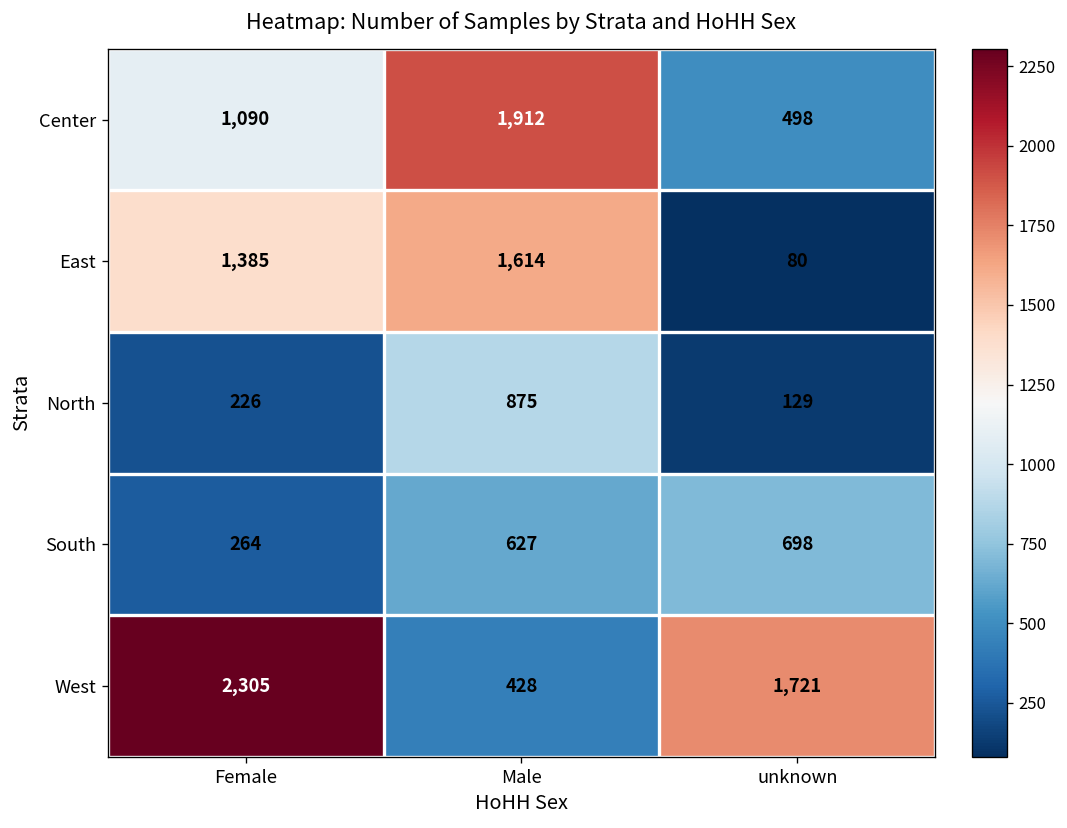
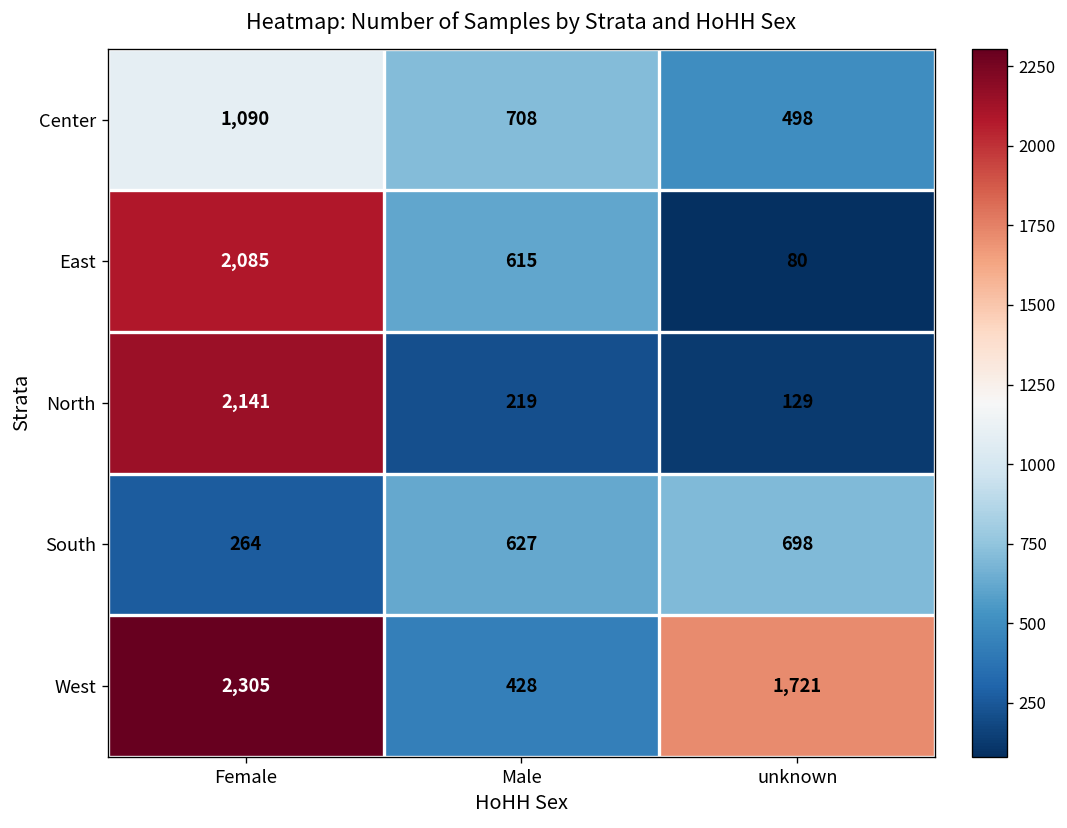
Center, Male: 1,912 -> 708
East, Female: 1,385 -> 2,085
East, Male: 1,614 -> 615
North, Female: 226 -> 2,141
North, Male: 875 -> 219
